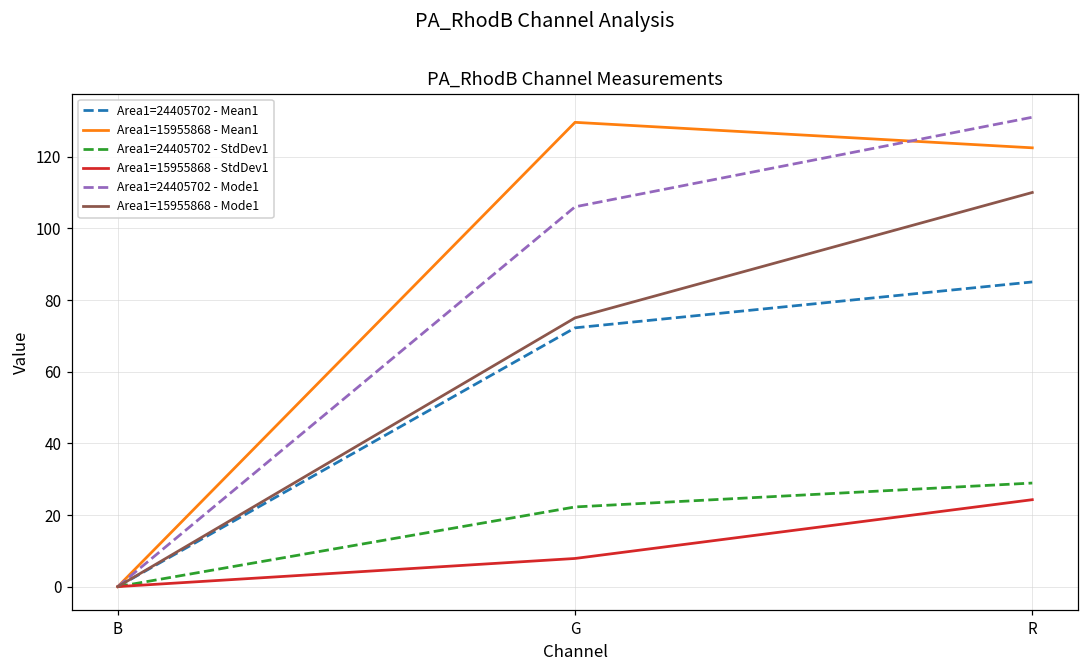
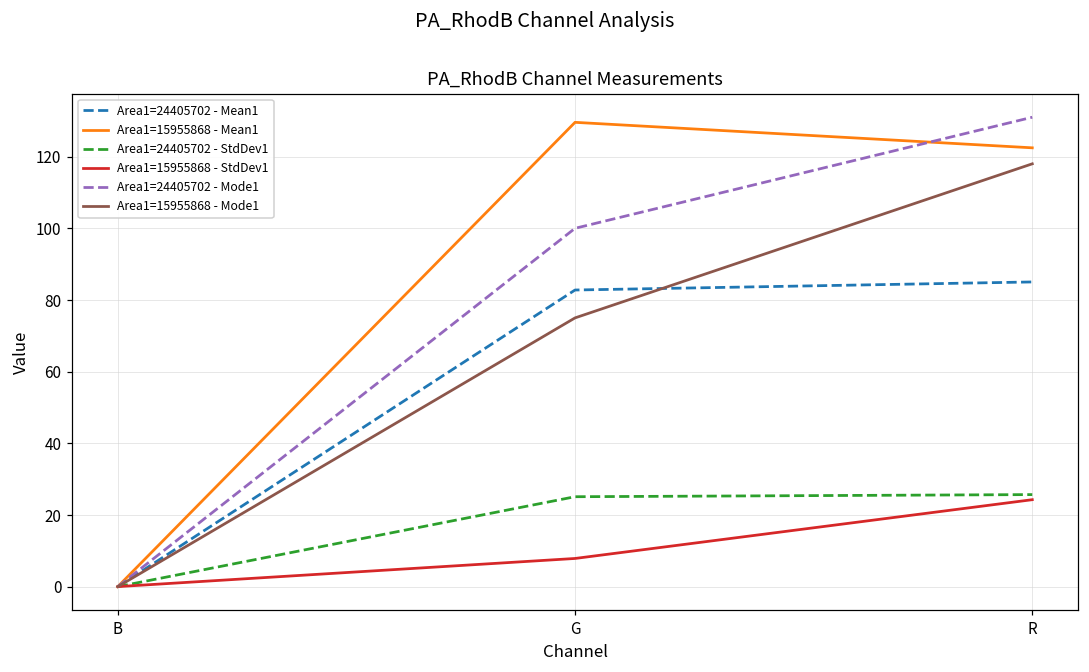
Area1=24405702 - Mean1, G: 72 -> 83
Area1=24405702 - StdDev1, G: 22 -> 25
Area1=24405702 - Mode1, G: 106 -> 100
Area1=24405702 - StdDev1, R: 29 -> 26
Area1=15955868 - Mode1, R: 110 -> 118
